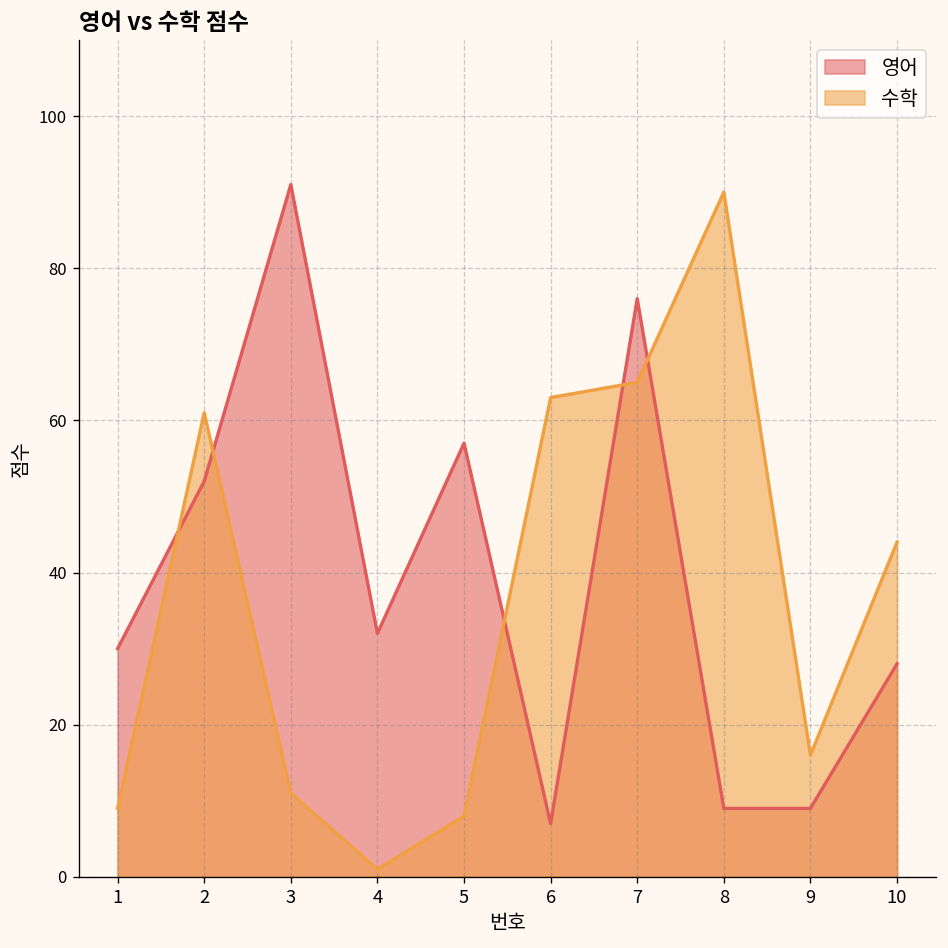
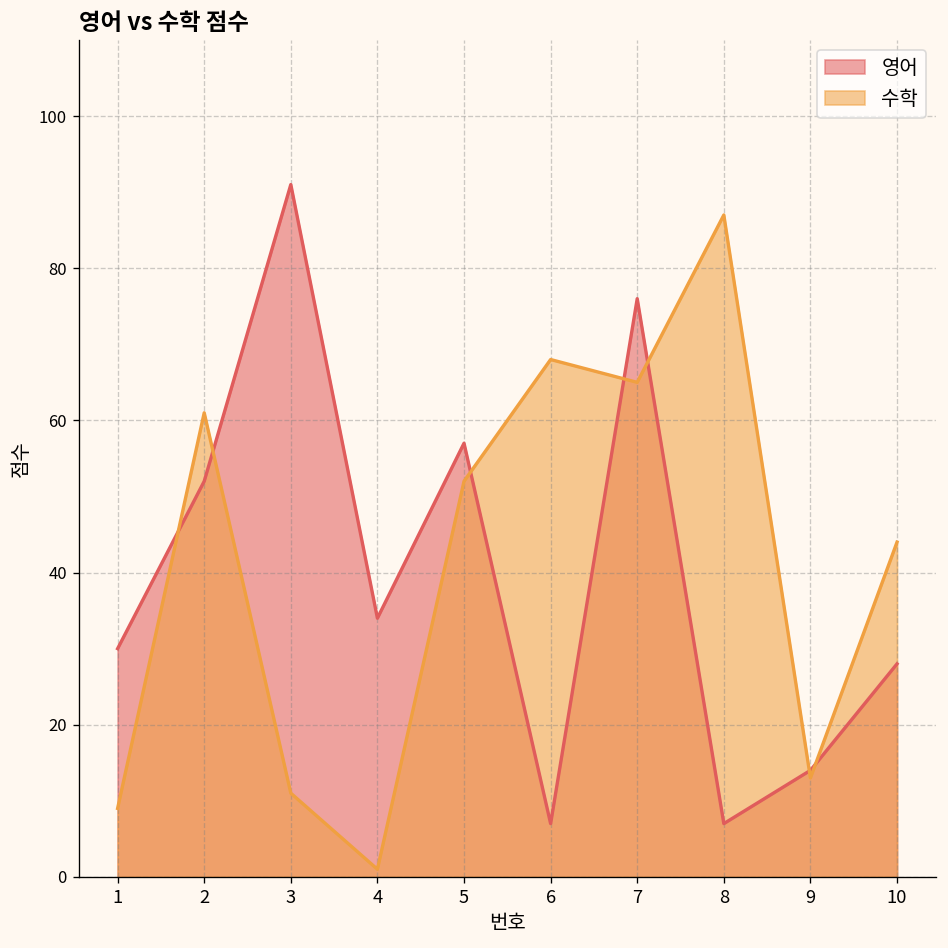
영어, 4: 32 -> 34
수학, 5: 8 -> 52
수학, 6: 63 -> 68
영어, 8: 9 -> 7
수학, 8: 90 -> 87
영어, 9: 9 -> 14
수학, 9: 16 -> 13
